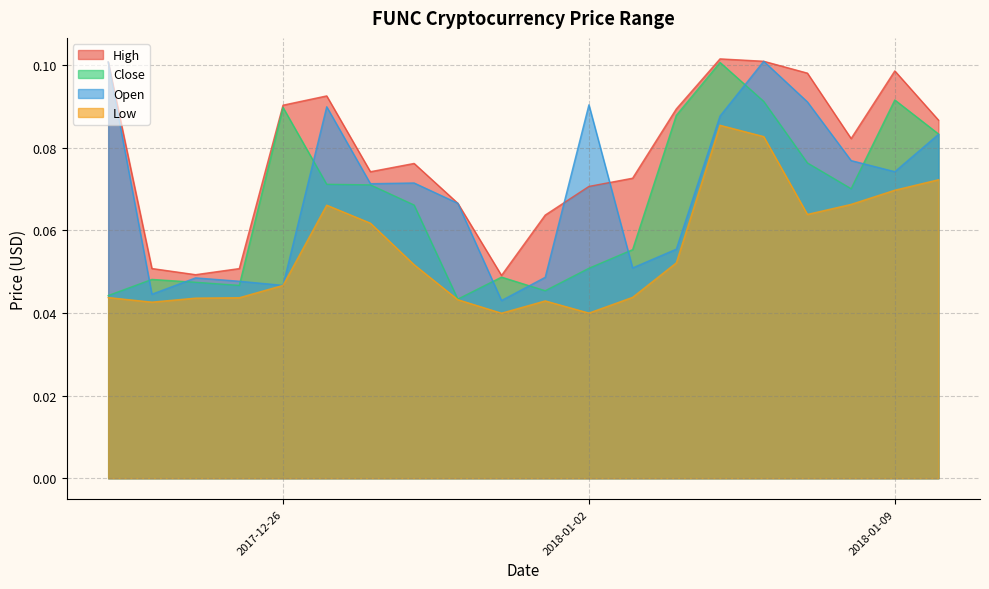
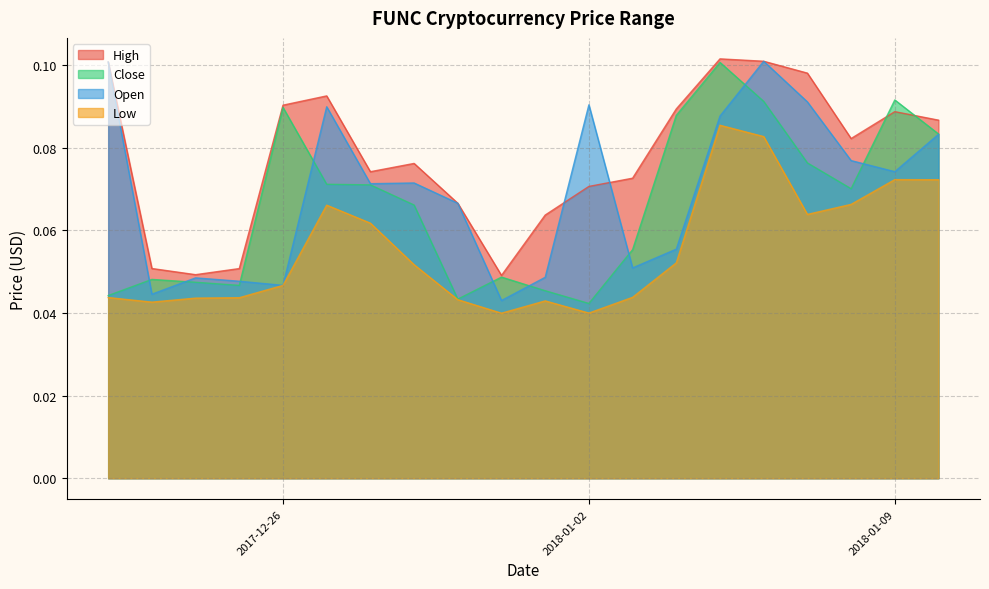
Close, 2018-01-02: 0.051 -> 0.042
High, 2018-01-09: 0.099 -> 0.089
Low, 2018-01-09: 0.070 -> 0.072
